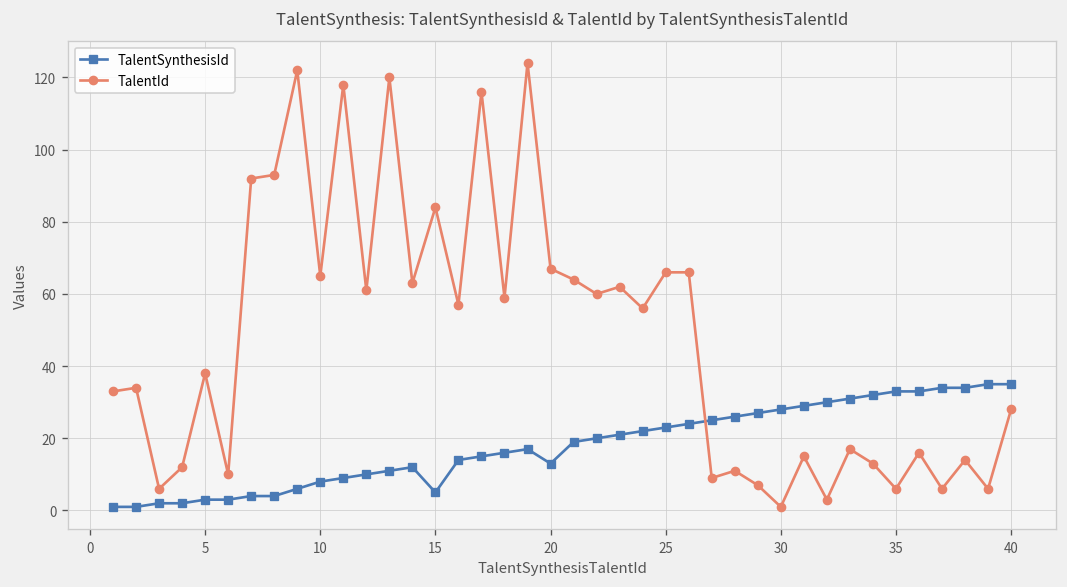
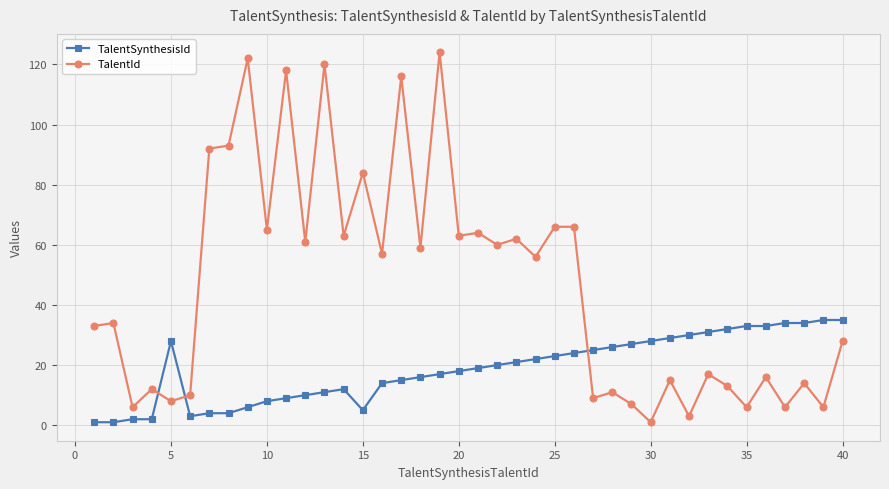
TalentSynthesisId, 5: 3 -> 28
TalentId, 5: 38 -> 8
TalentSynthesisId, 20: 13 -> 18
TalentId, 20: 67 -> 63
